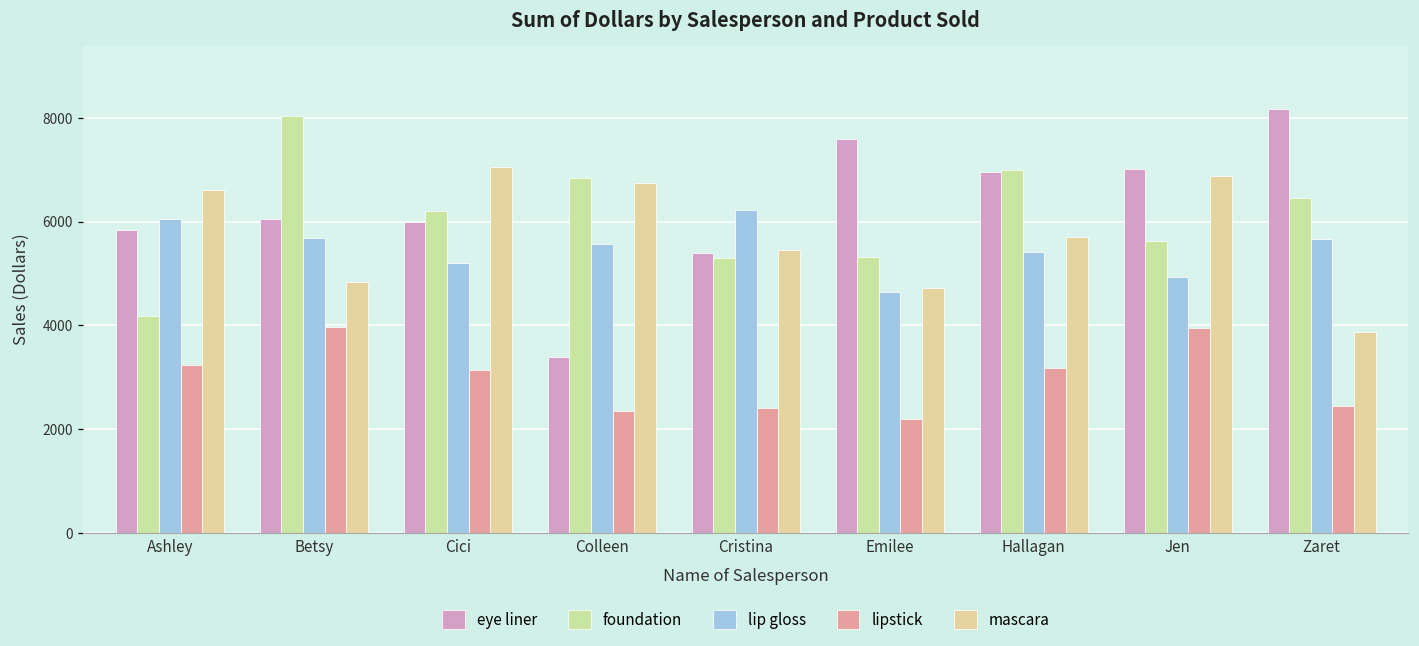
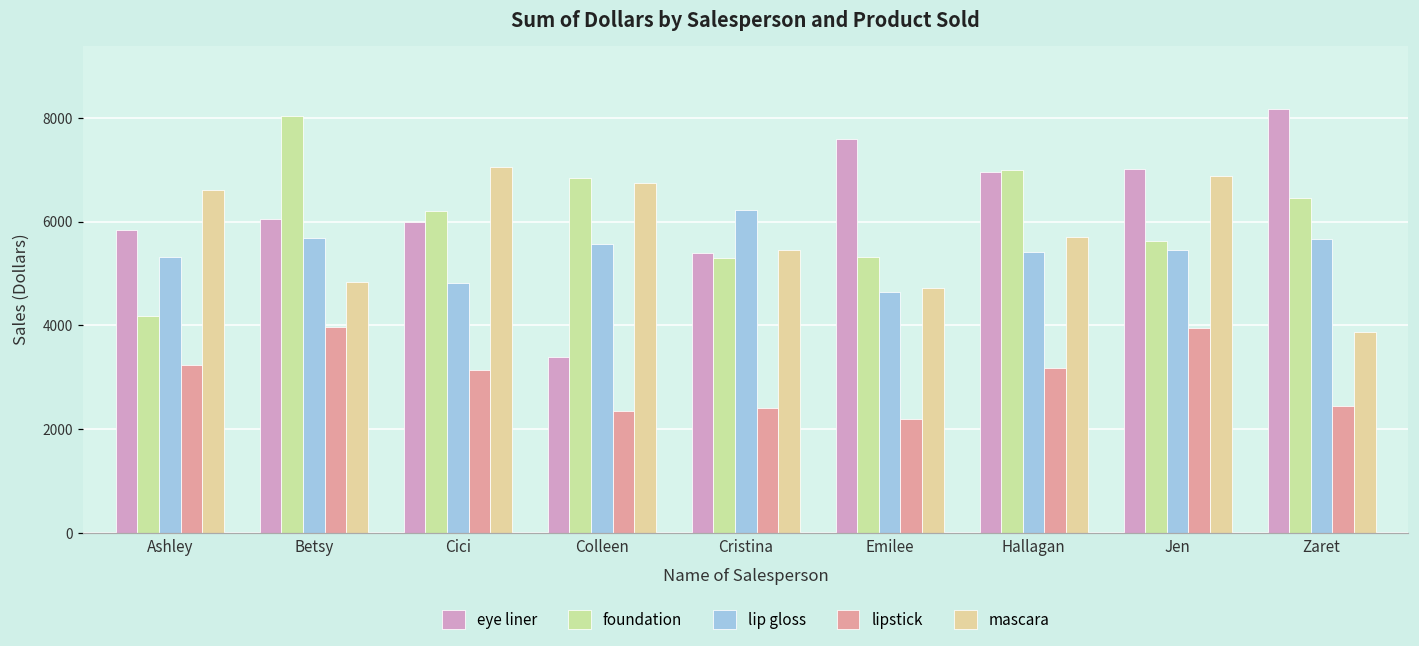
lip gloss, Ashley: 6100 -> 5300
lip gloss, Cici: 5200 -> 4800
lip gloss, Jen: 4900 -> 5500
